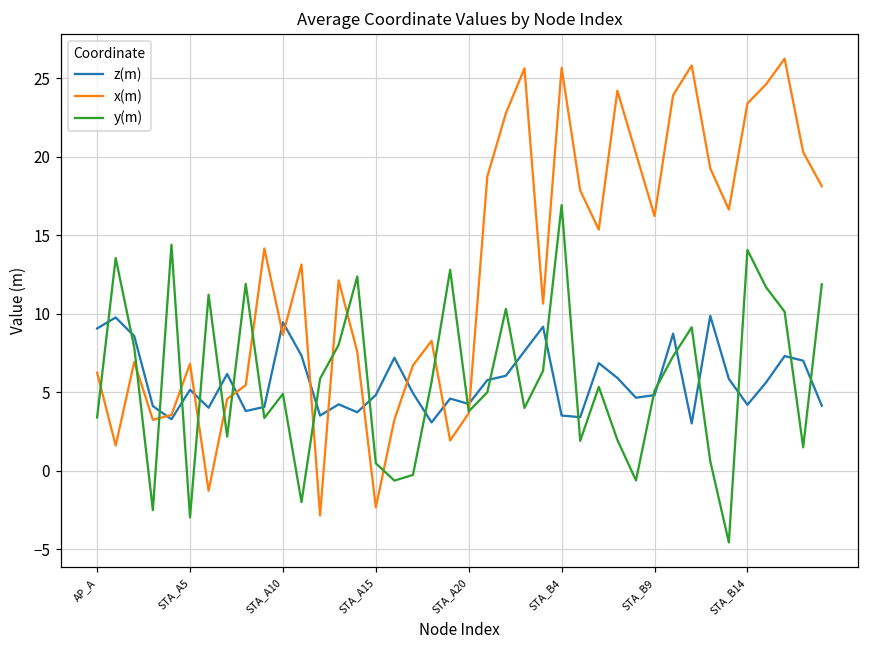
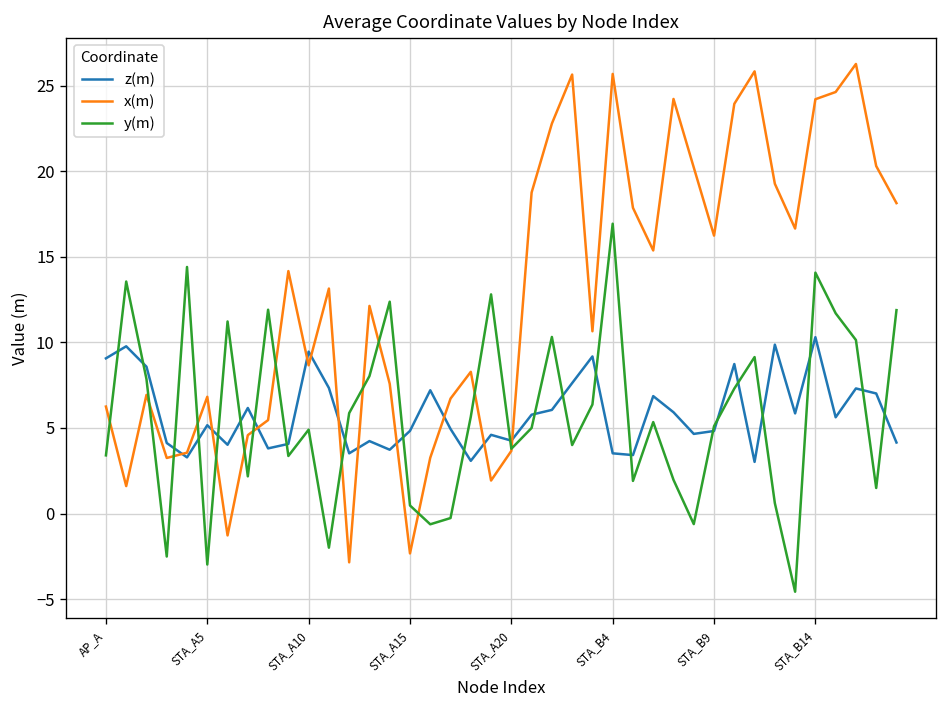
z(m), STA_B14: 4.2 -> 10.3
x(m), STA_B14: 23.4 -> 24.2
